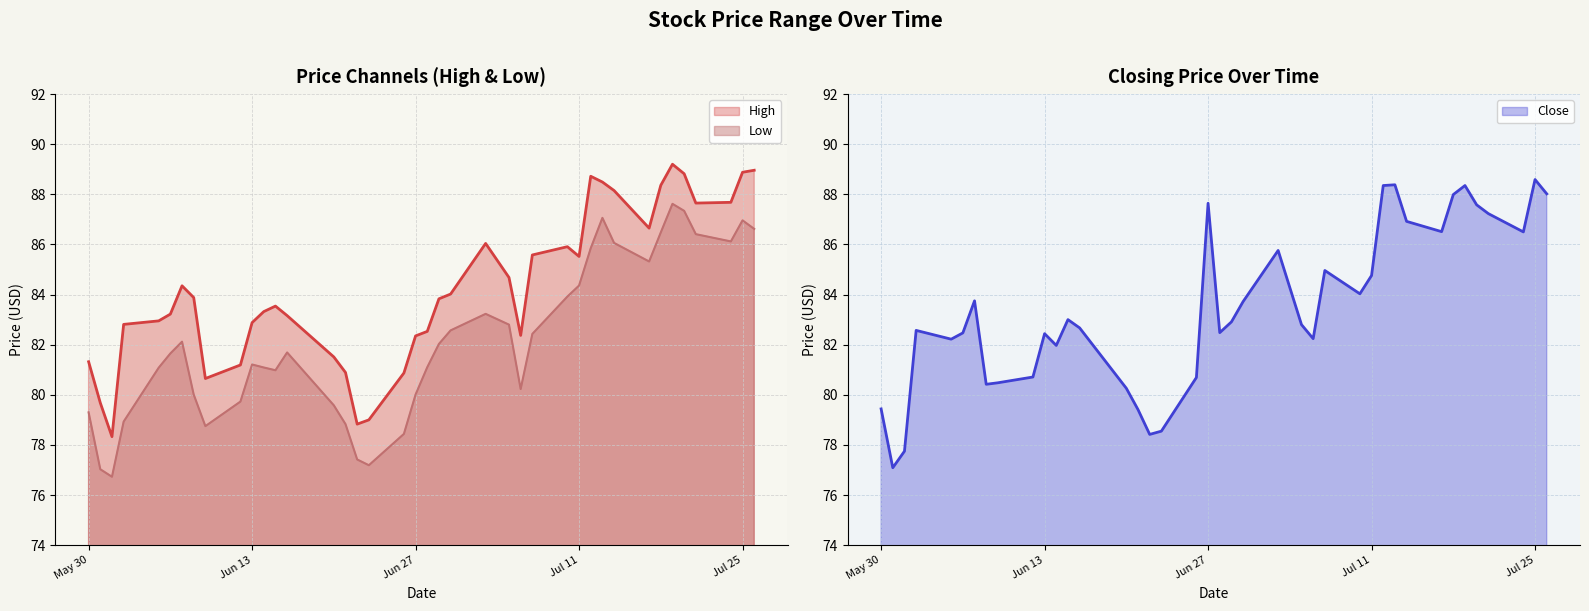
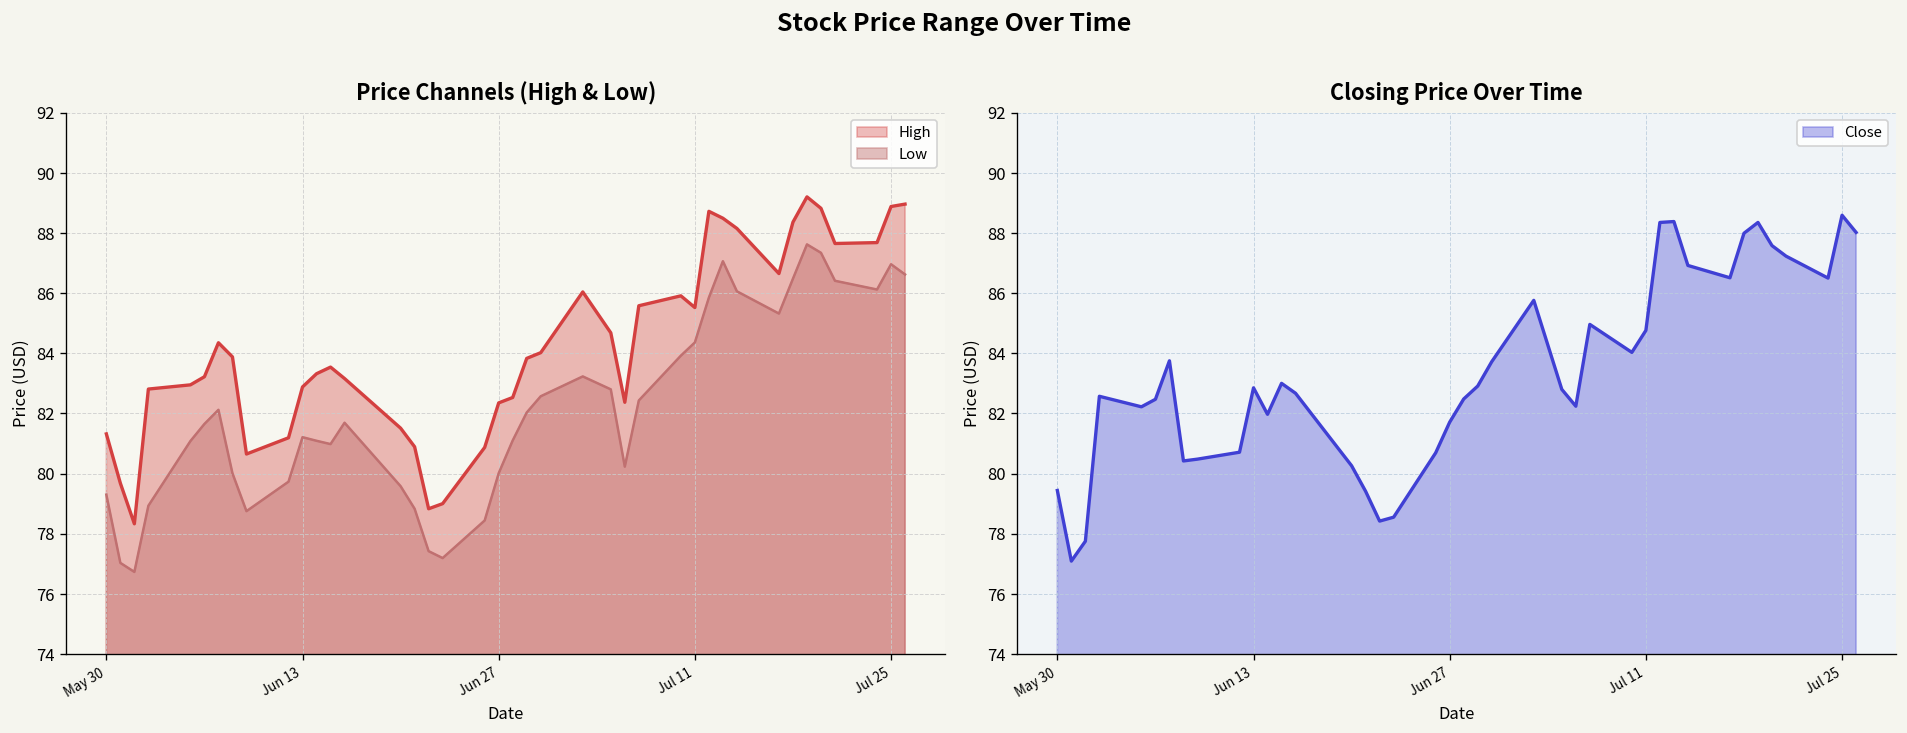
Closing Price Over Time, Jun 13: 82.4 -> 82.9
Closing Price Over Time, Jun 27: 87.6 -> 81.7
